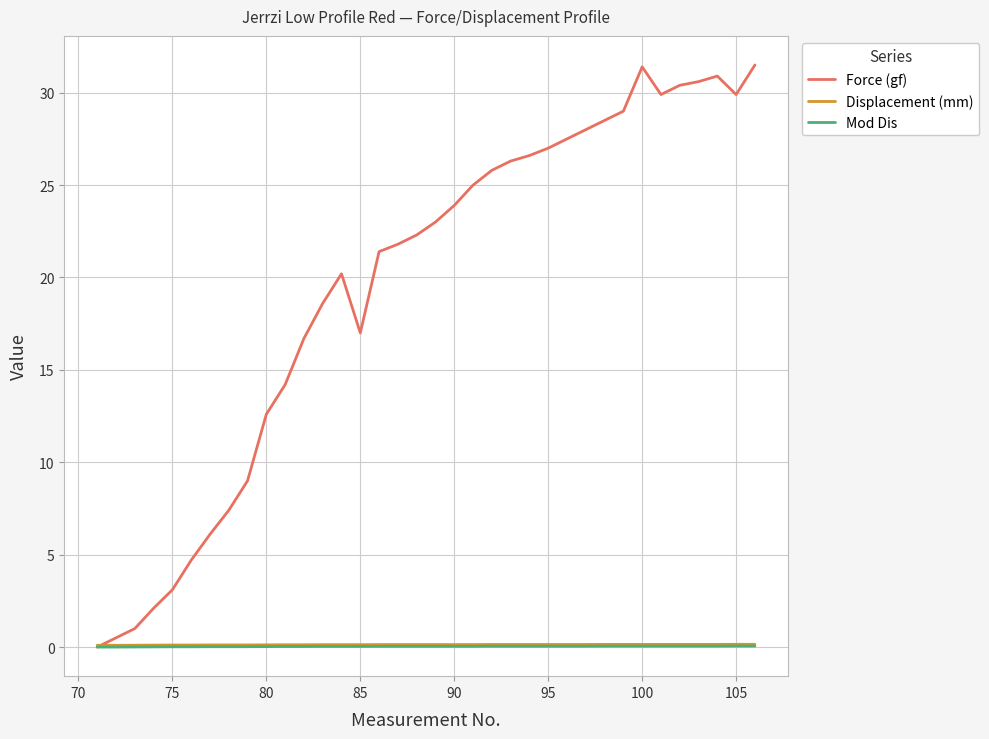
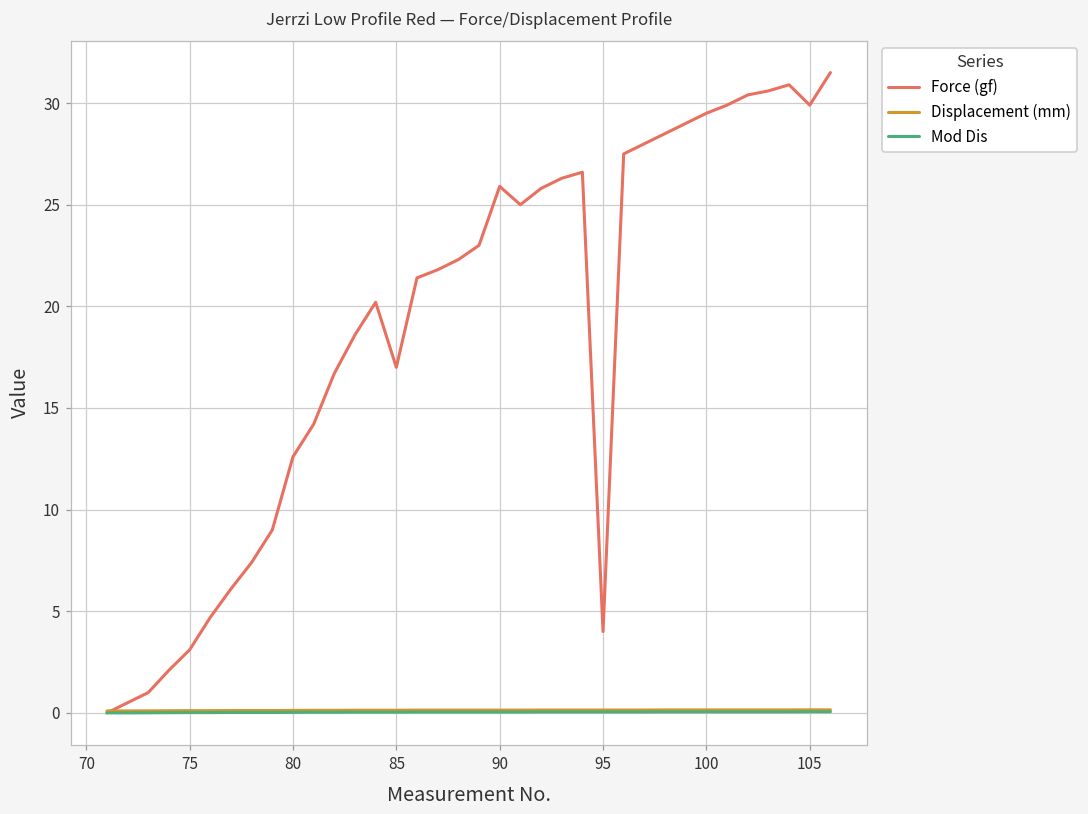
Force (gf), 90: 23.9 -> 25.9
Force (gf), 95: 27 -> 4
Force (gf), 100: 31.4 -> 29.5
